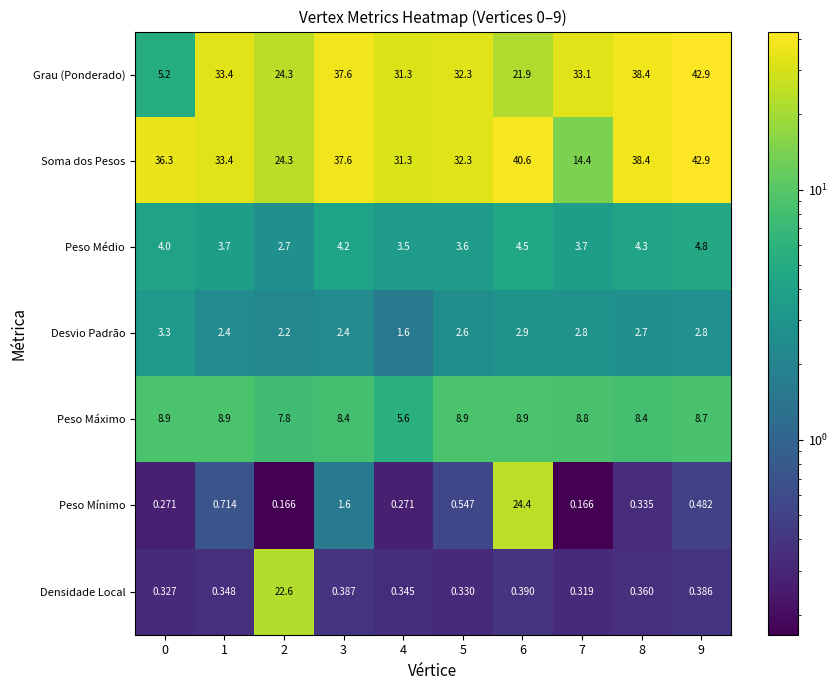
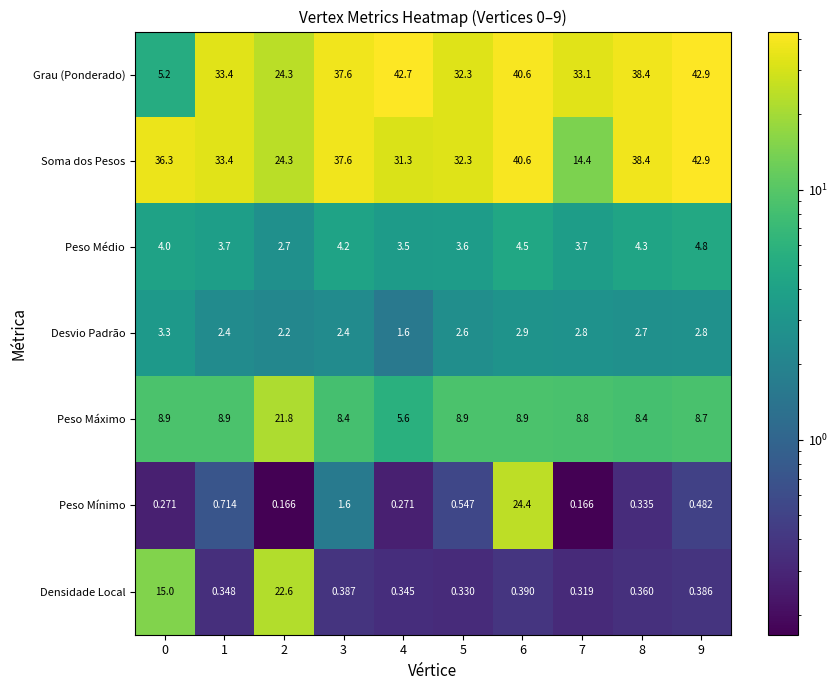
Grau (Ponderado), 4: 31.3 -> 42.7
Grau (Ponderado), 6: 21.9 -> 40.6
Peso Máximo, 2: 7.8 -> 21.8
Densidade Local, 0: 0.327 -> 15.0
